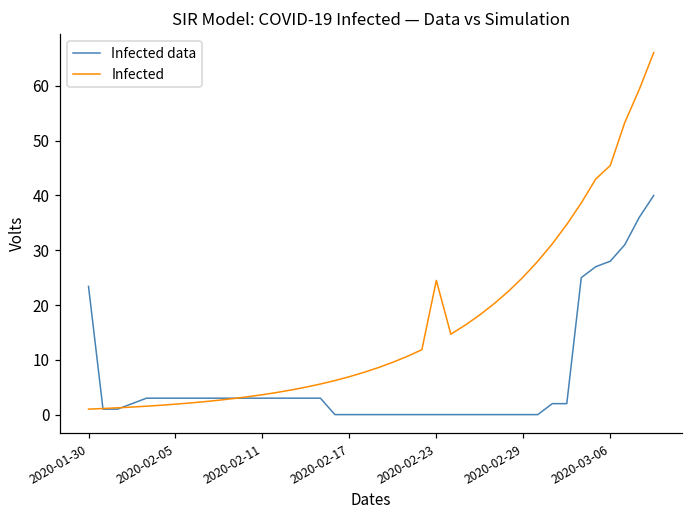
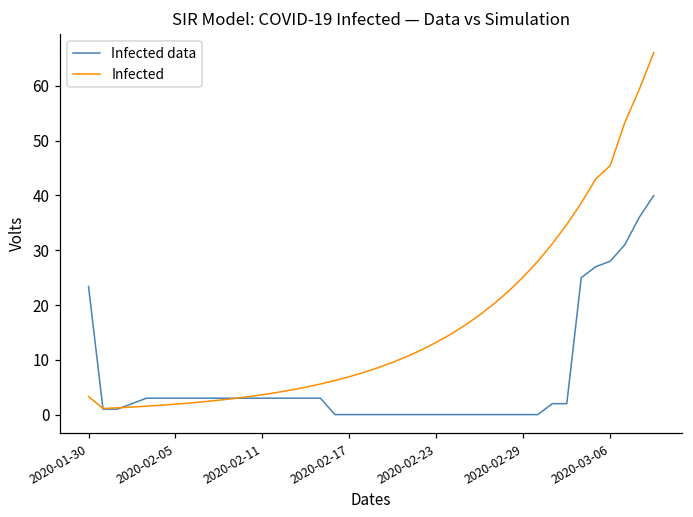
Infected, 2020-01-30: 1 -> 3
Infected, 2020-02-23: 24 -> 13
